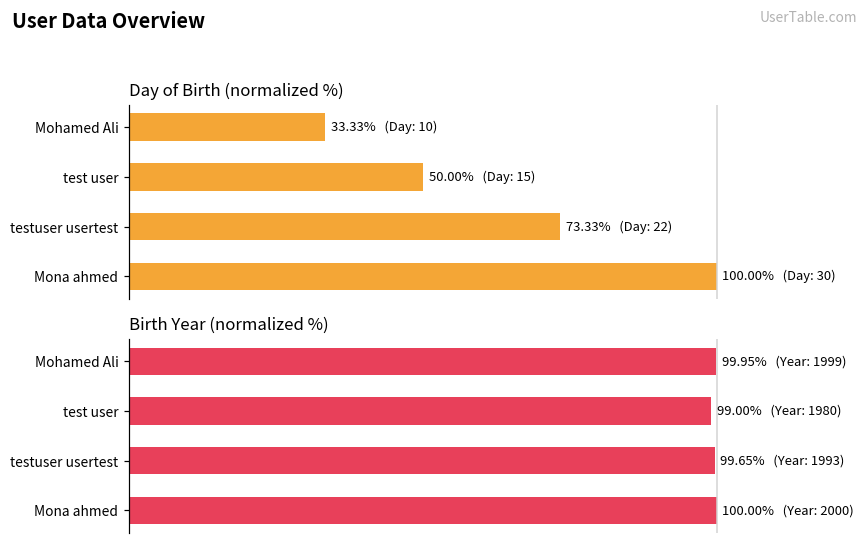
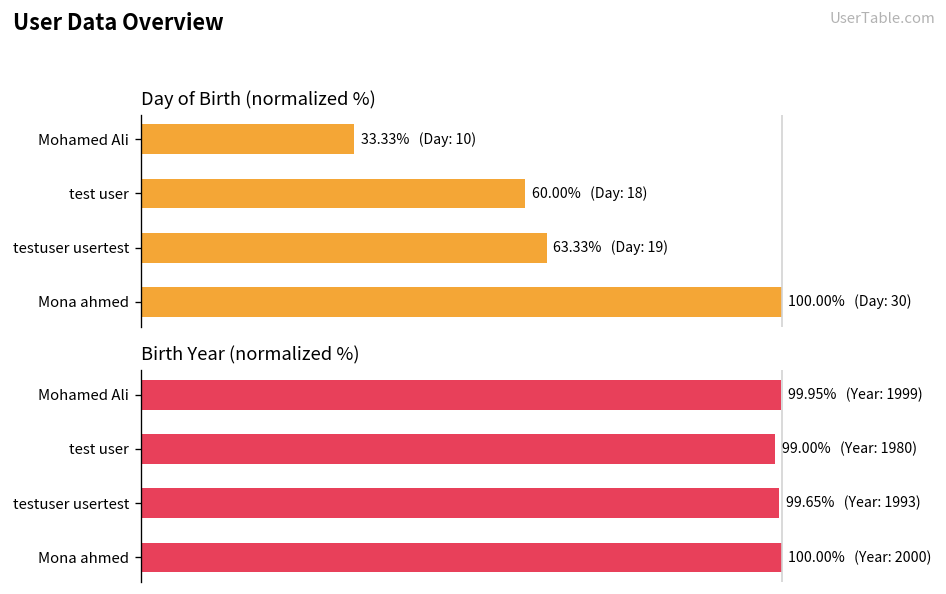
Day of Birth (normalized %), test user: 50.00% (Day: 15) -> 60.00% (Day: 18)
Day of Birth (normalized %), testuser usertest: 73.33% (Day: 22) -> 63.33% (Day: 19)
